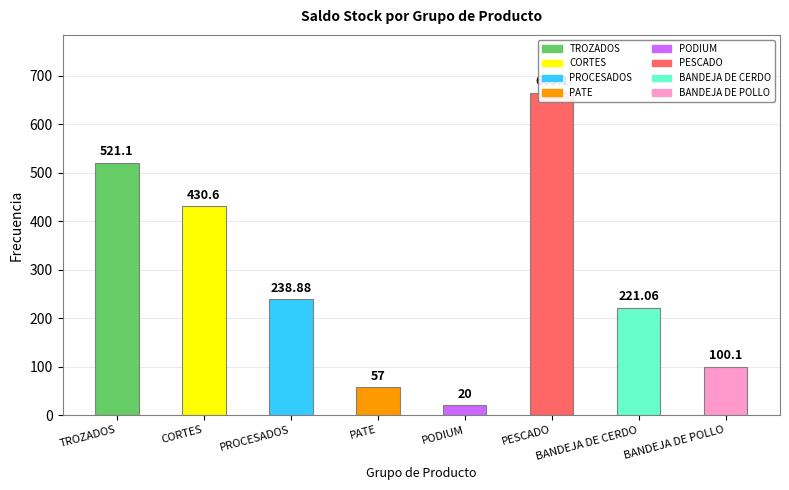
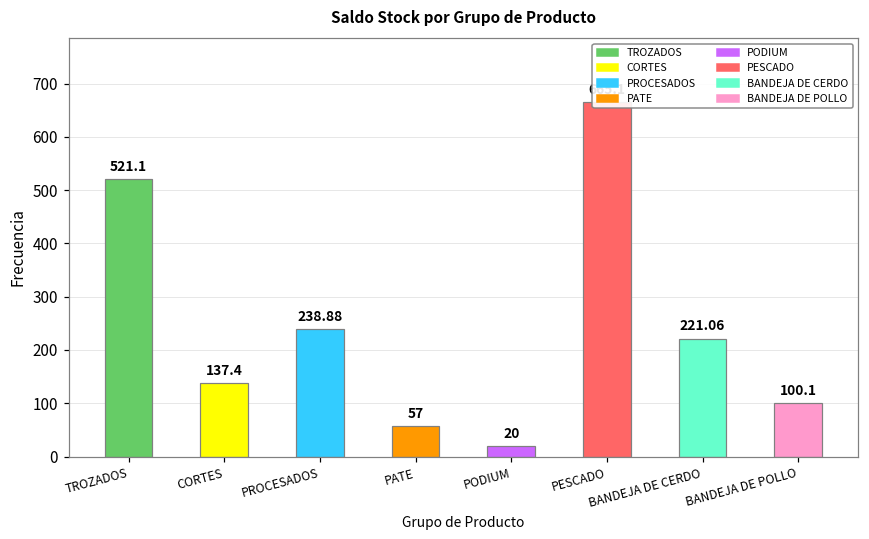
CORTES: 430.6 -> 137.4
